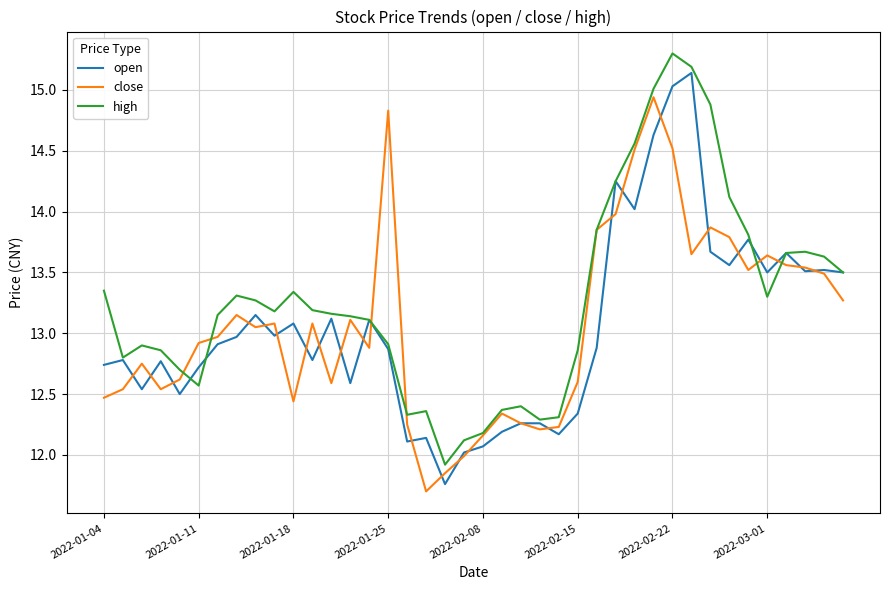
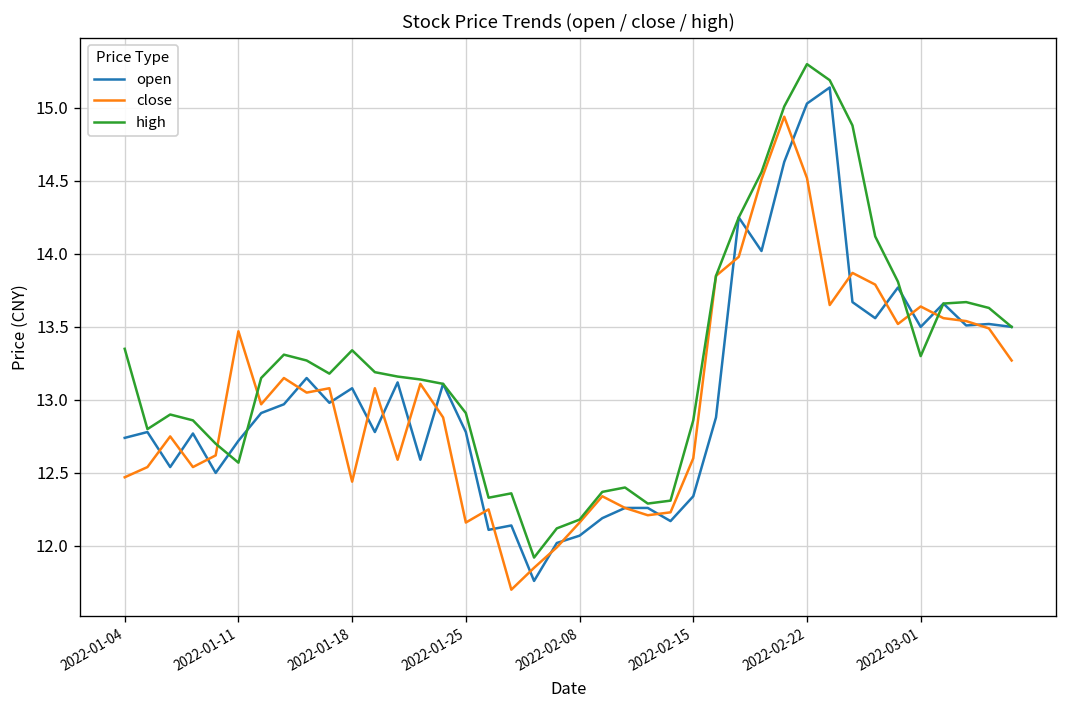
close, 2022-01-11: 12.92 -> 13.47
open, 2022-01-25: 12.87 -> 12.78
close, 2022-01-25: 14.83 -> 12.16
